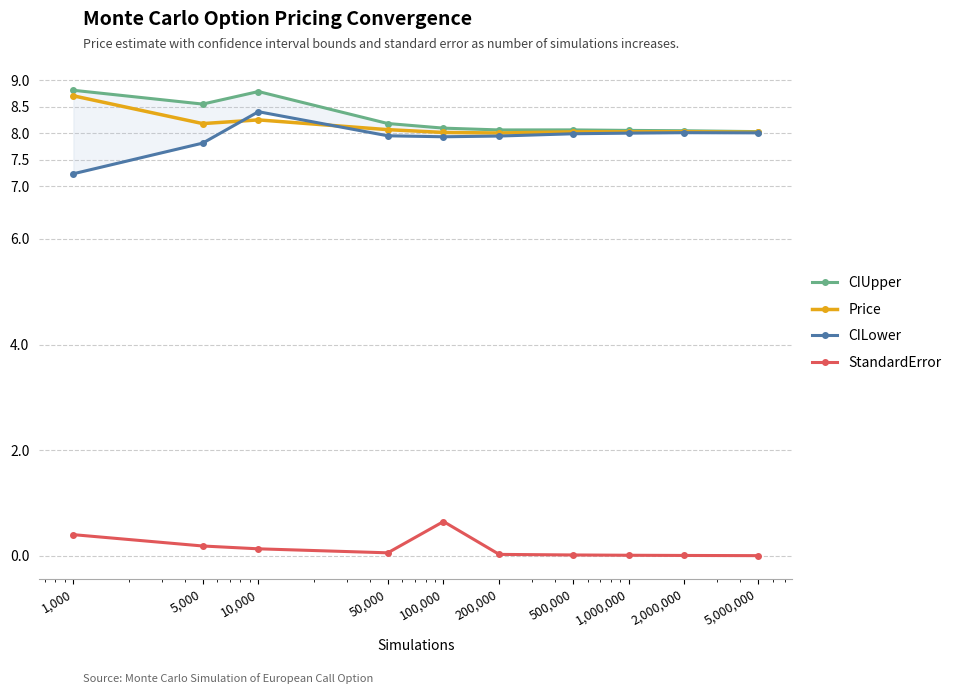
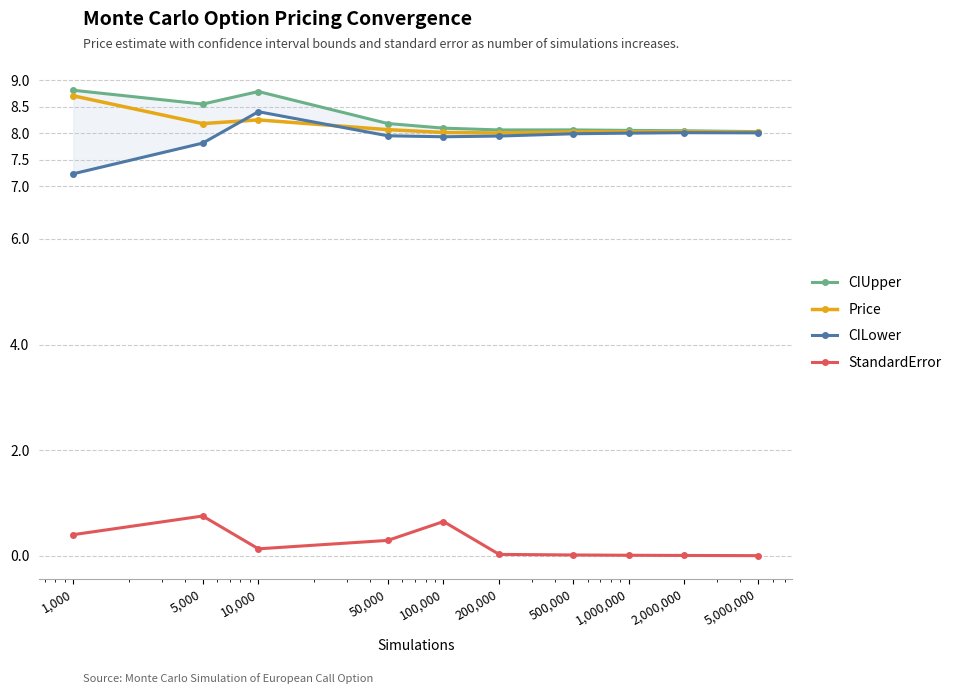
StandardError, 5,000: 0.2 -> 0.8
StandardError, 50,000: 0.1 -> 0.3
